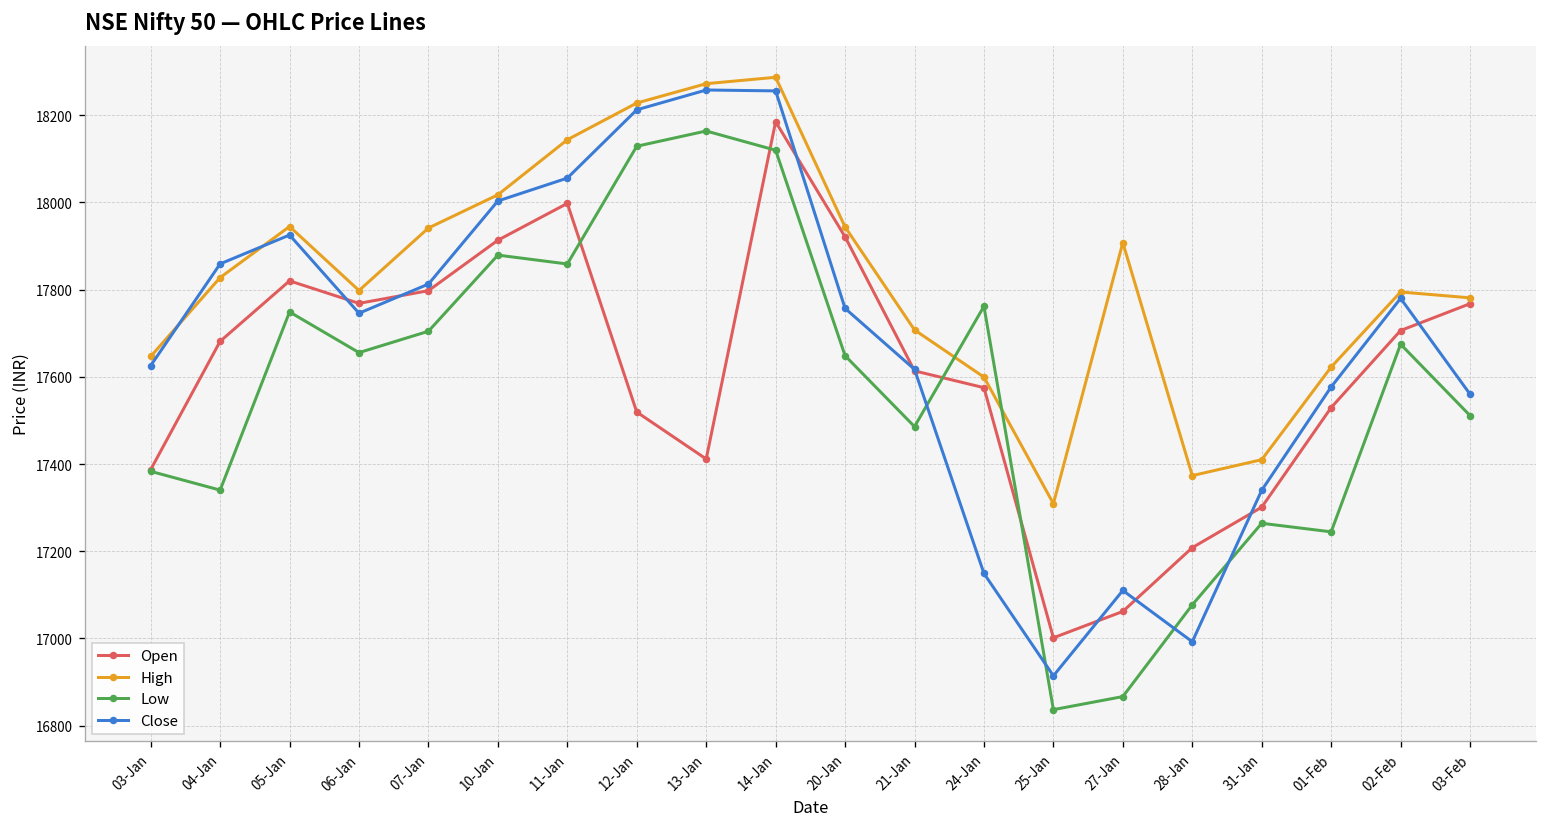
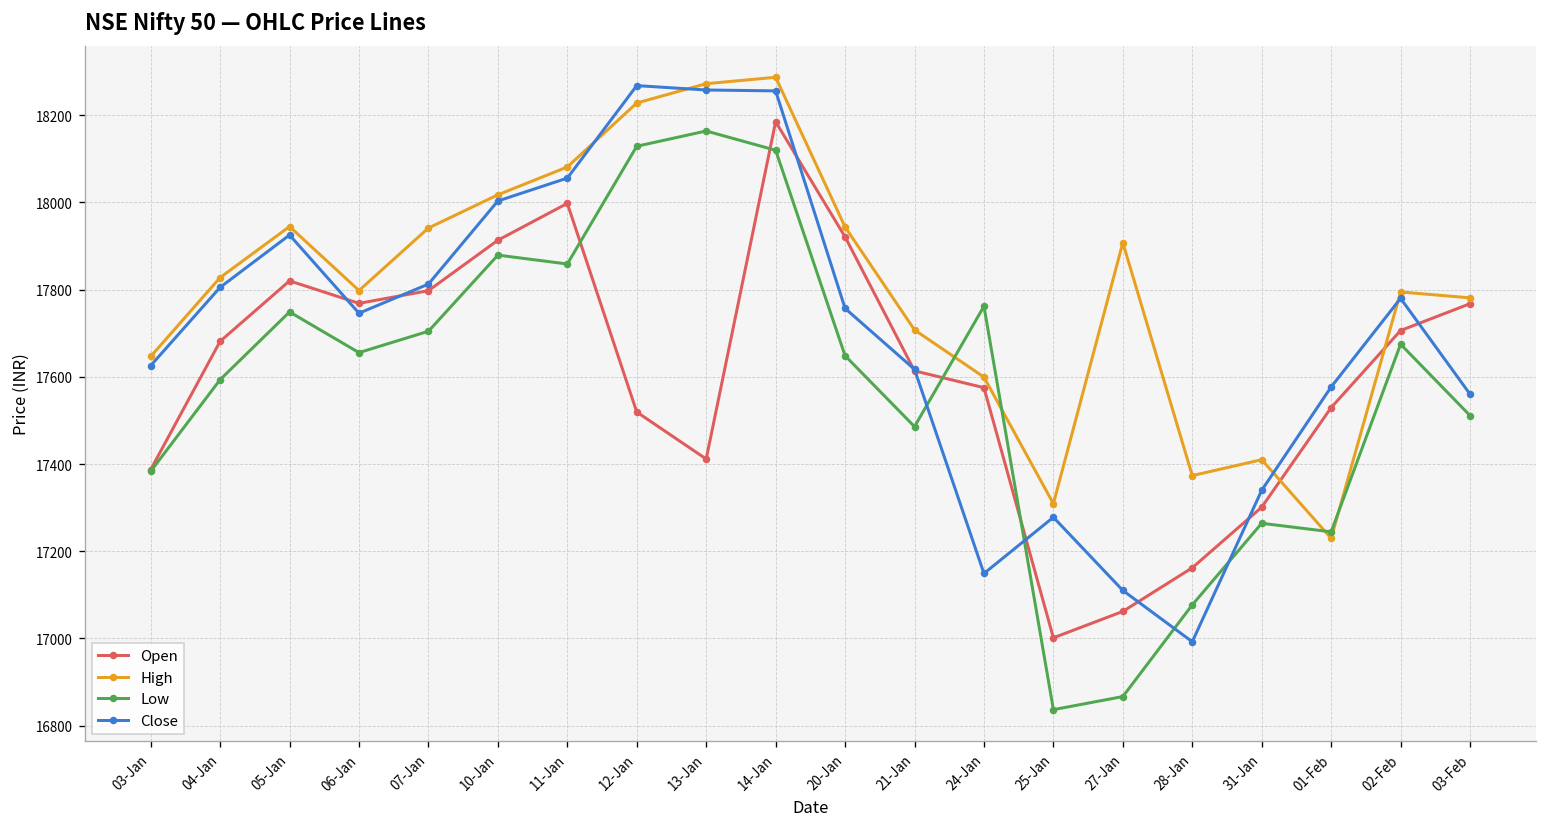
Low, 04-Jan: 17340 -> 17590
Close, 04-Jan: 17860 -> 17810
High, 11-Jan: 18140 -> 18080
Close, 12-Jan: 18210 -> 18270
Close, 25-Jan: 16910 -> 17280
Open, 28-Jan: 17210 -> 17160
High, 01-Feb: 17620 -> 17230
